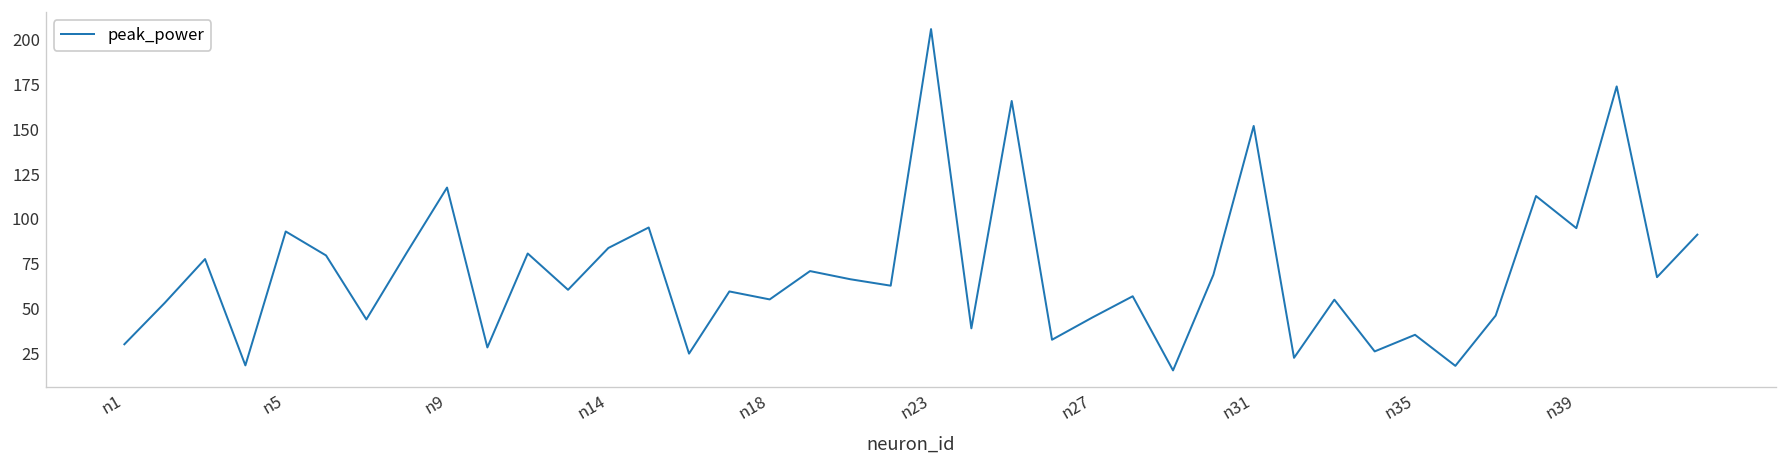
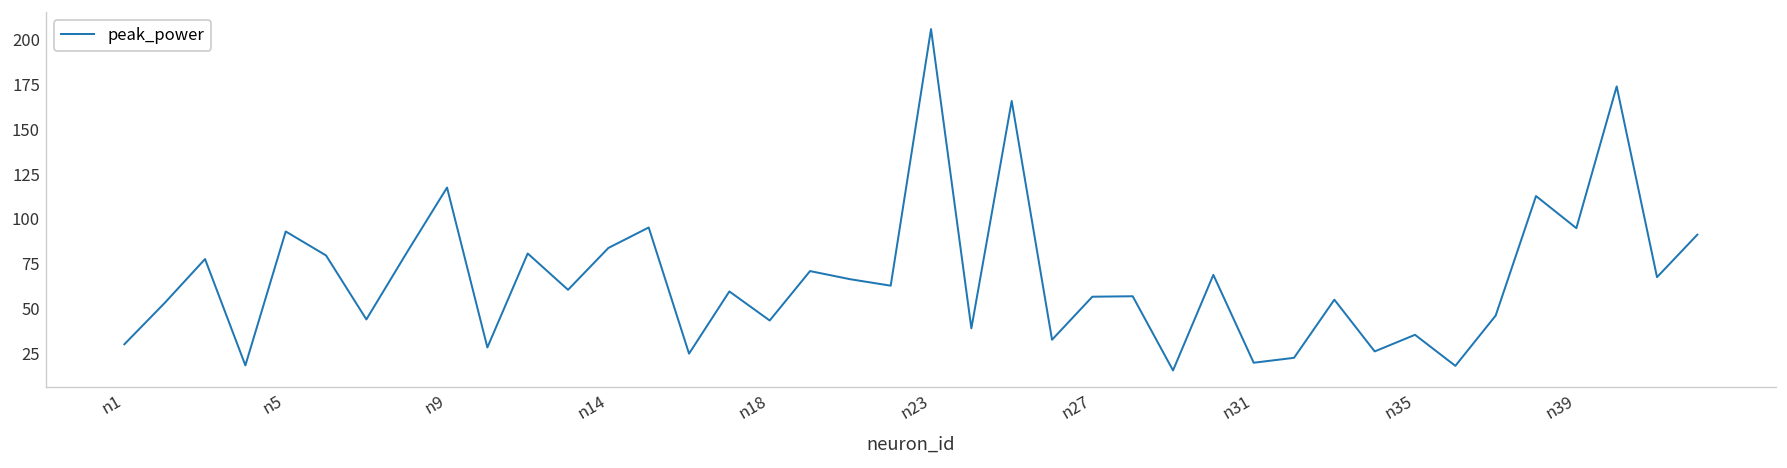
n18: 55 -> 43
n27: 45 -> 57
n31: 152 -> 20
